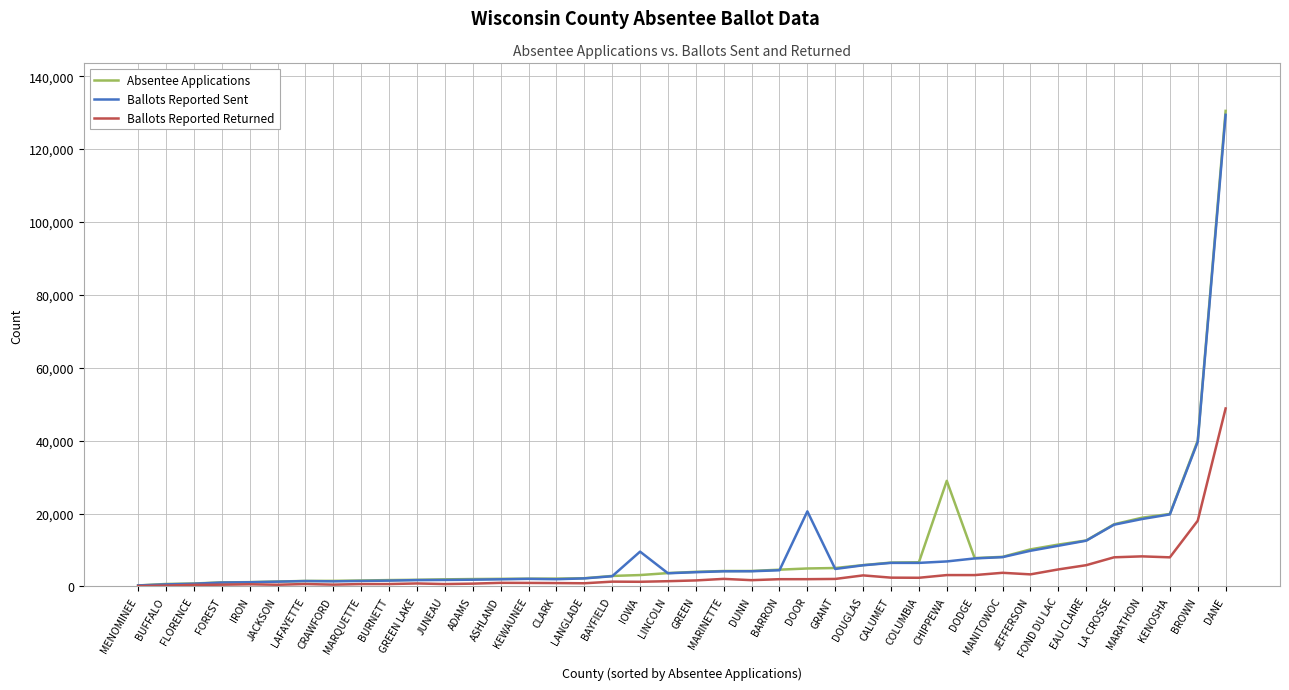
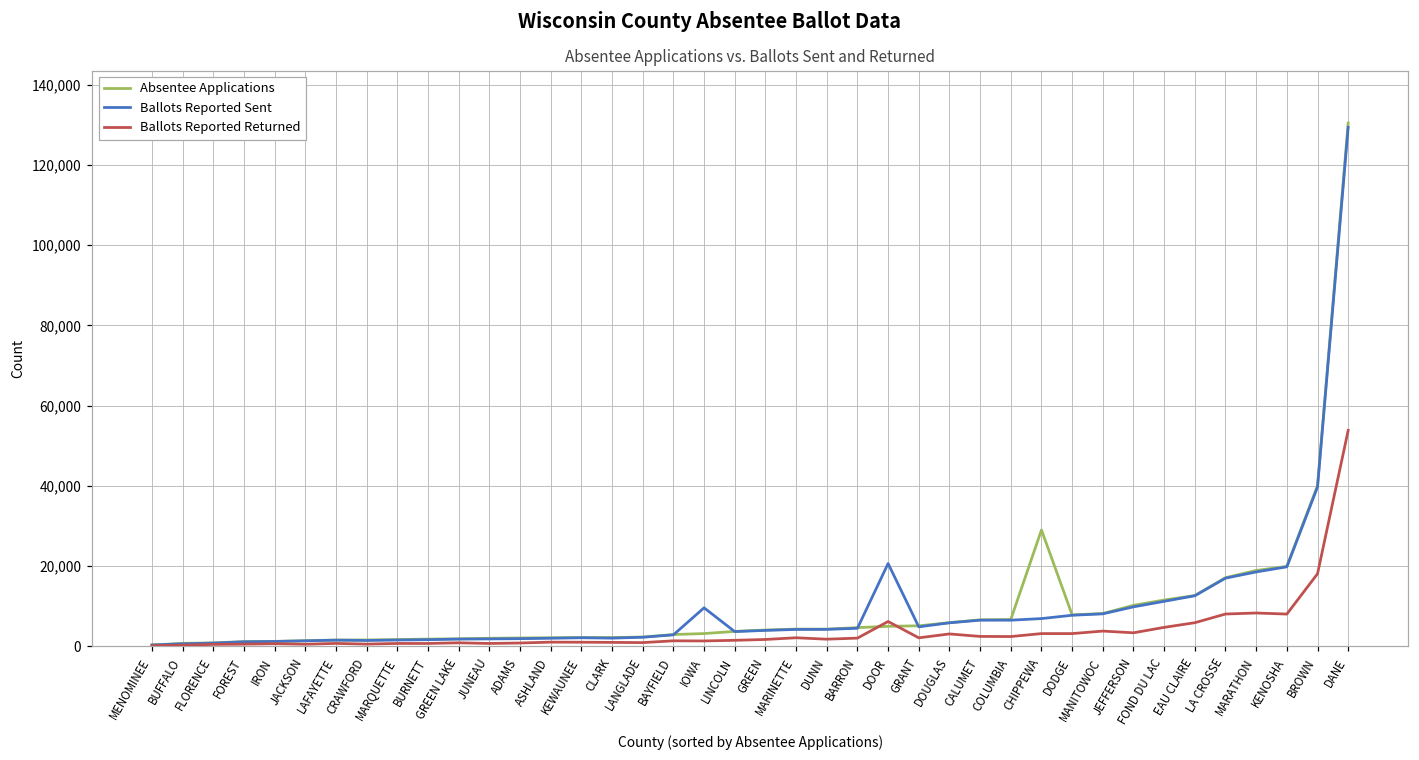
Ballots Reported Returned, DOOR: 2,000 -> 6,000
Ballots Reported Returned, DANE: 49,000 -> 54,000
